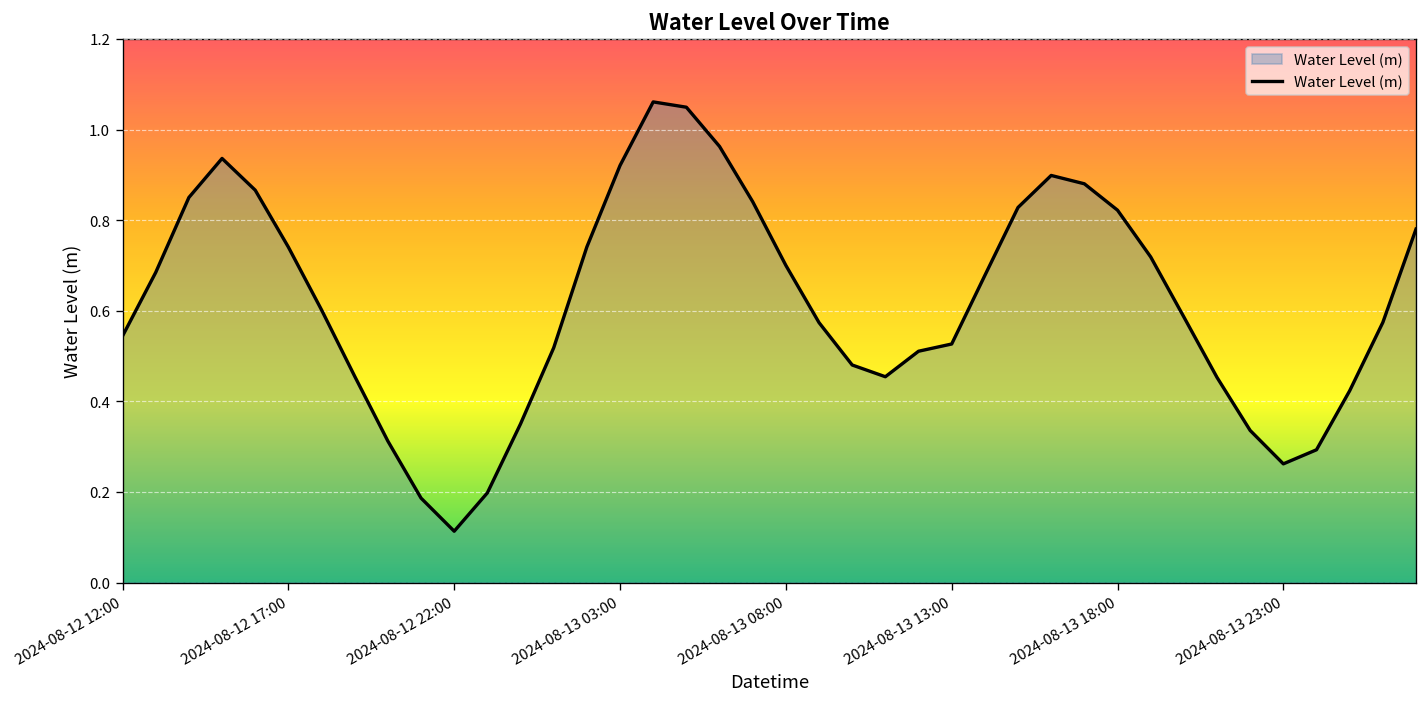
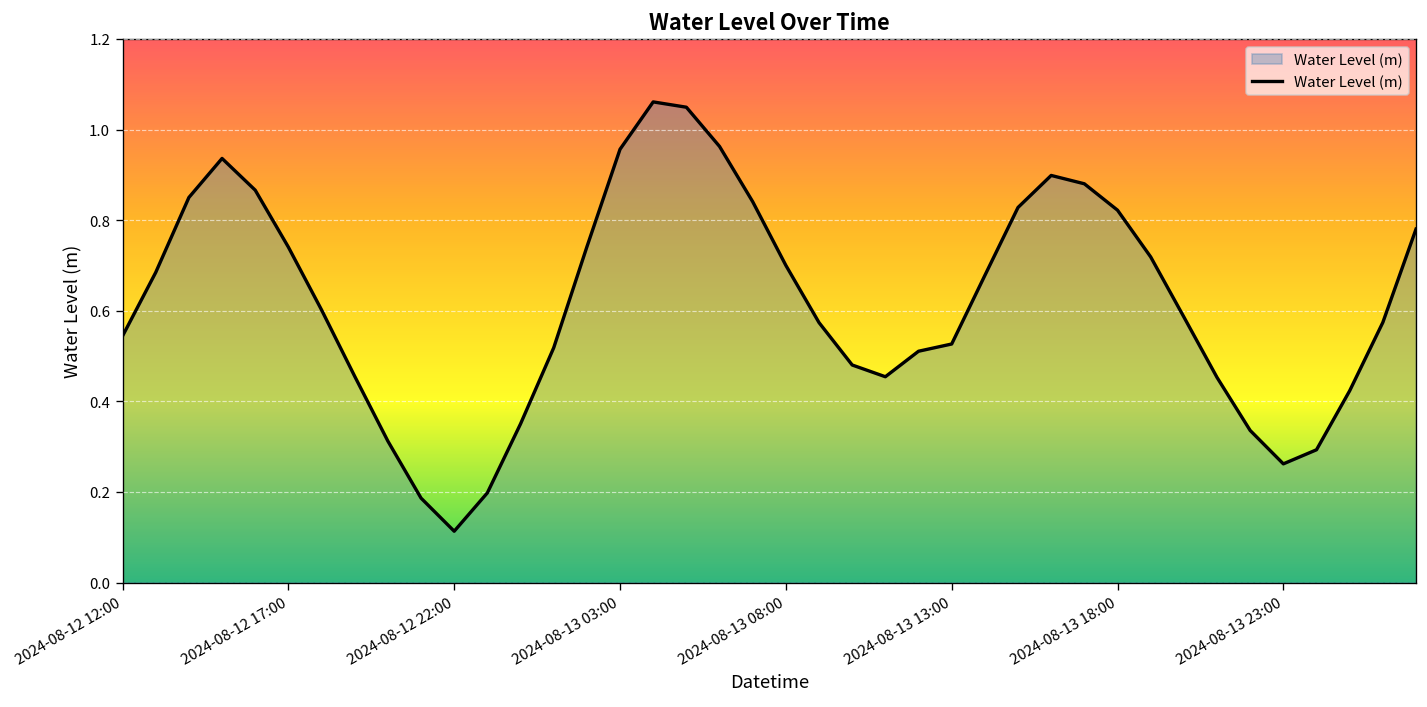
2024-08-13 03:00: 0.92 -> 0.96
